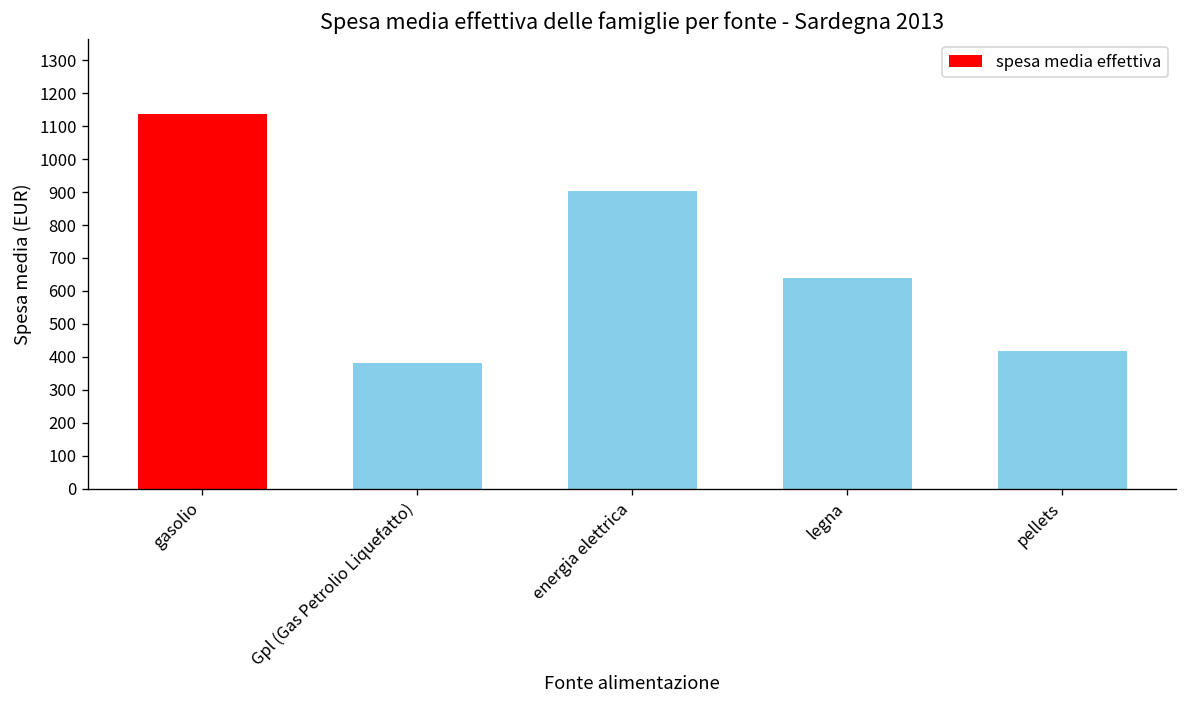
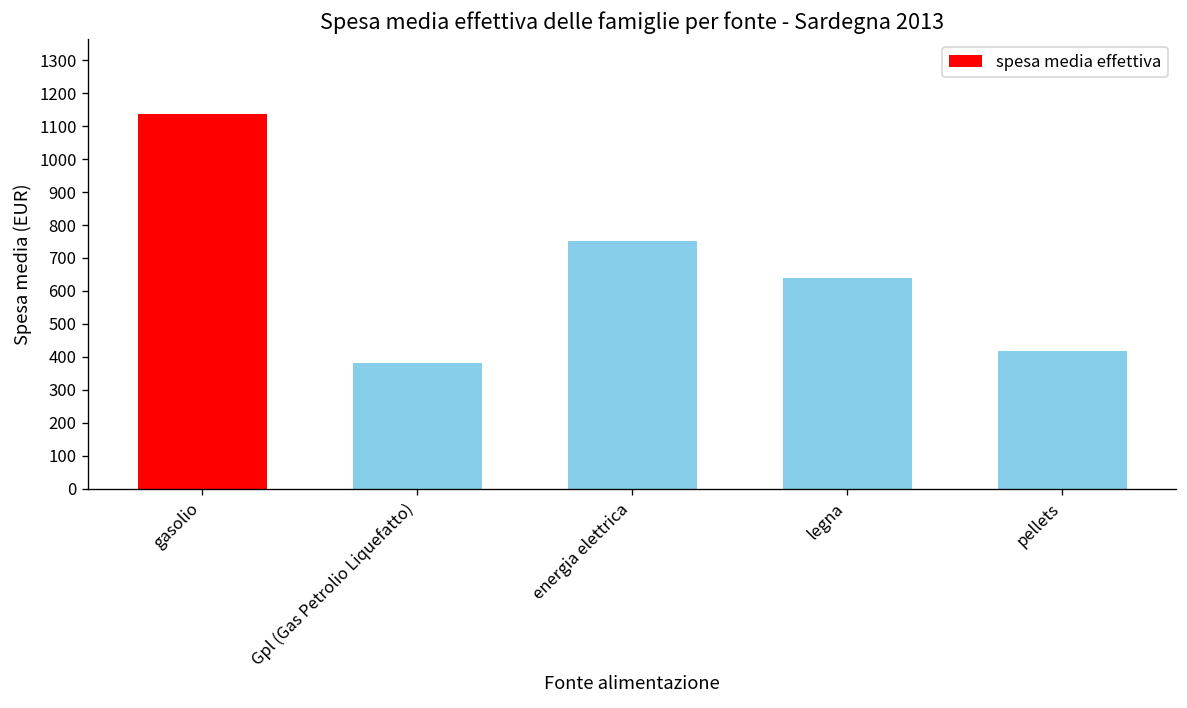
energia elettrica: 900 -> 750
